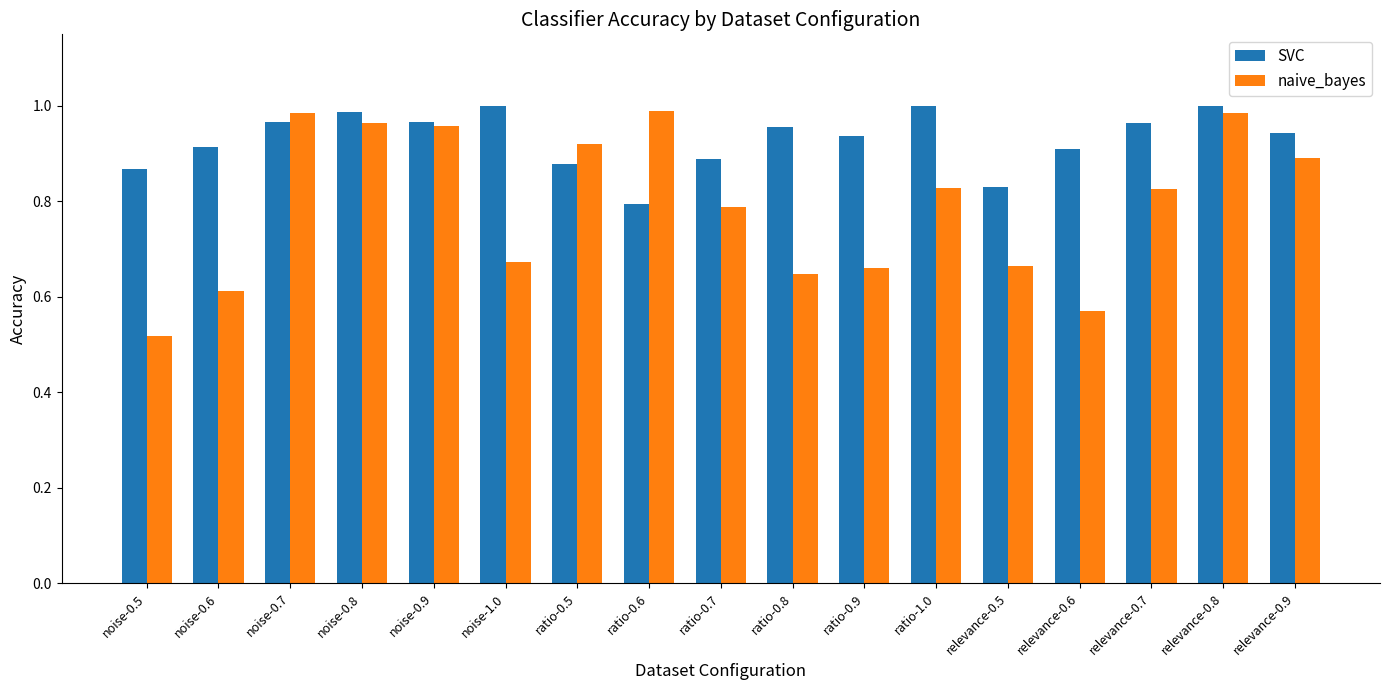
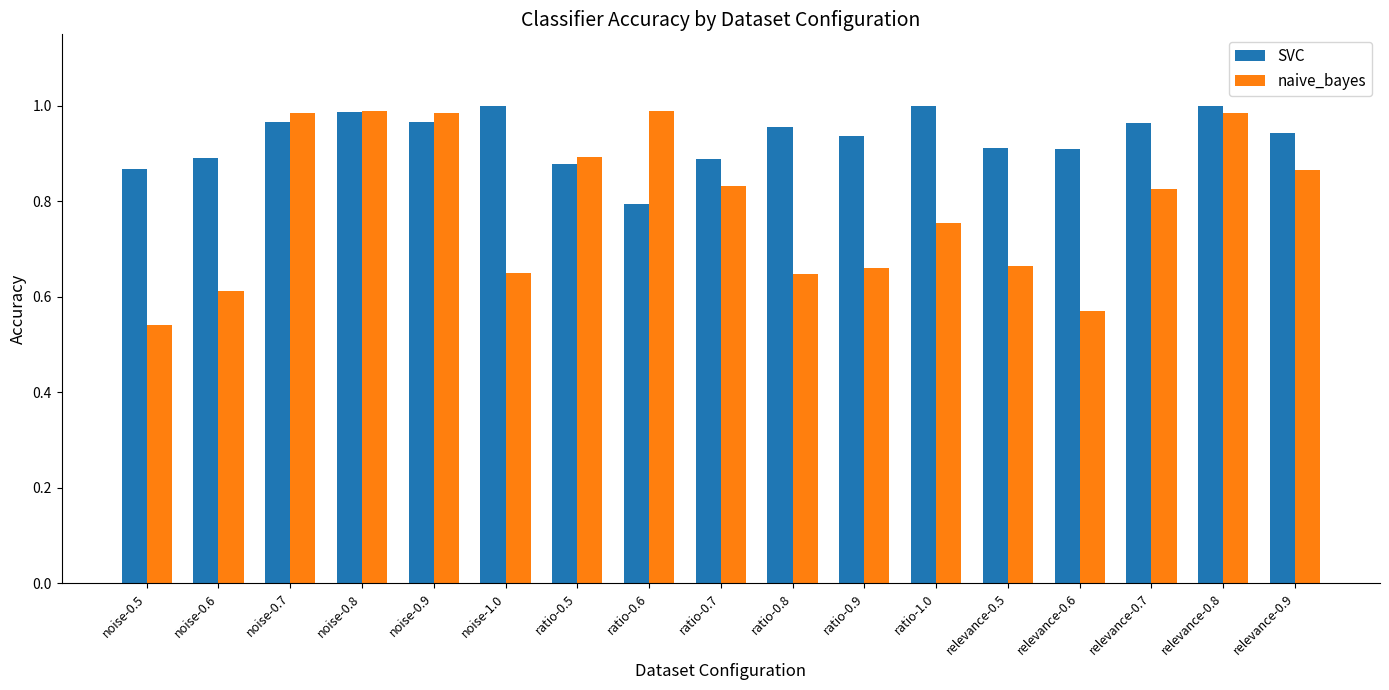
naive_bayes, noise-0.5: 0.52 -> 0.54
SVC, noise-0.6: 0.91 -> 0.89
naive_bayes, noise-0.8: 0.96 -> 0.99
naive_bayes, noise-0.9: 0.96 -> 0.98
naive_bayes, noise-1.0: 0.67 -> 0.65
naive_bayes, ratio-0.5: 0.92 -> 0.89
naive_bayes, ratio-0.7: 0.79 -> 0.83
naive_bayes, ratio-1.0: 0.83 -> 0.76
SVC, relevance-0.5: 0.83 -> 0.91
naive_bayes, relevance-0.9: 0.89 -> 0.86
